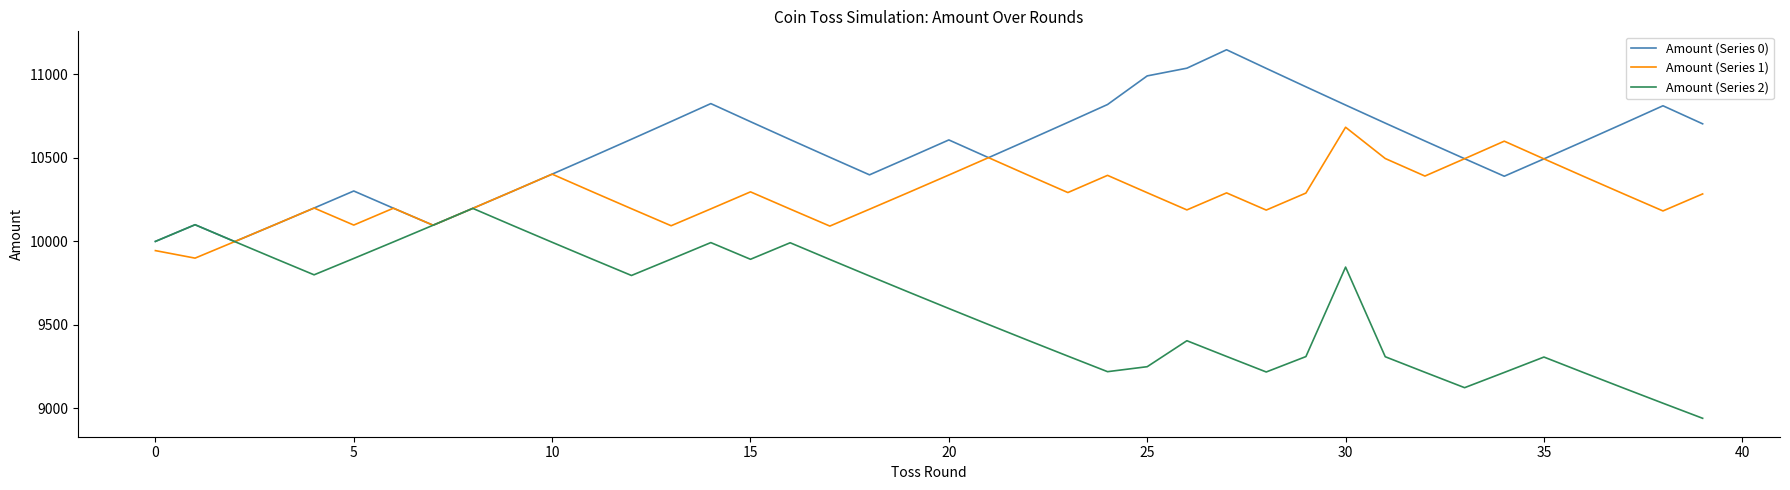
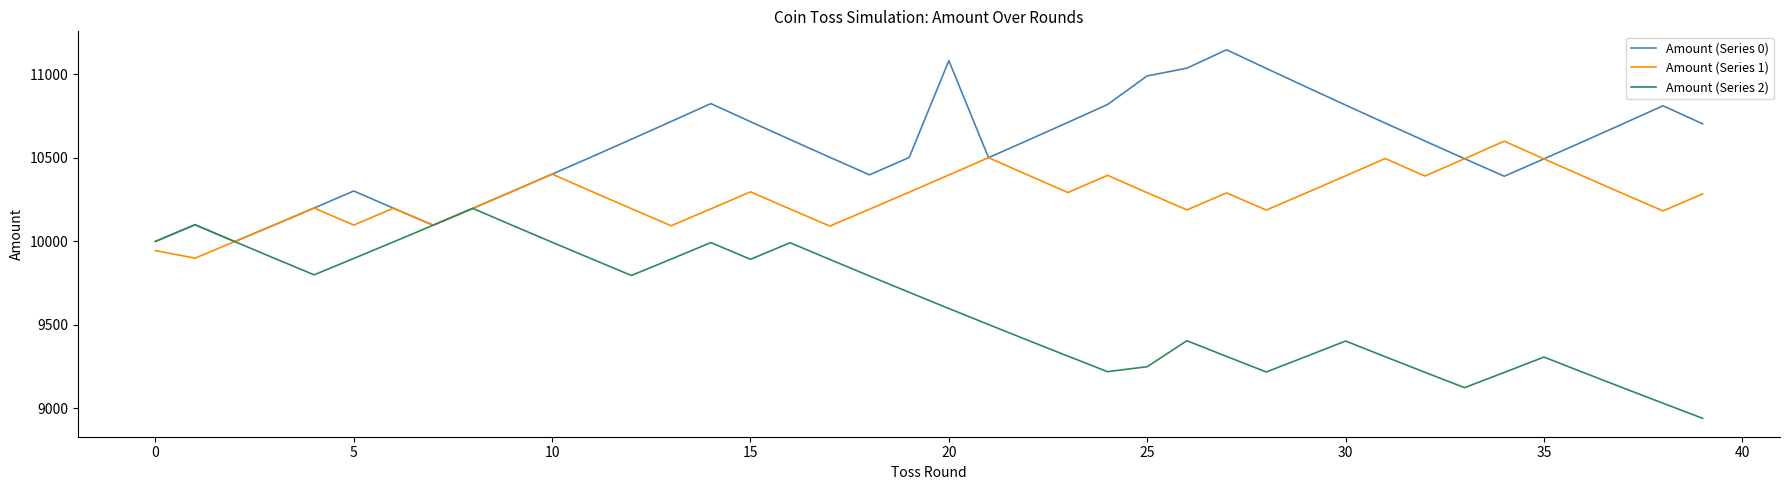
Amount (Series 0), 20: 10610 -> 11080
Amount (Series 1), 30: 10680 -> 10390
Amount (Series 2), 30: 9850 -> 9400
